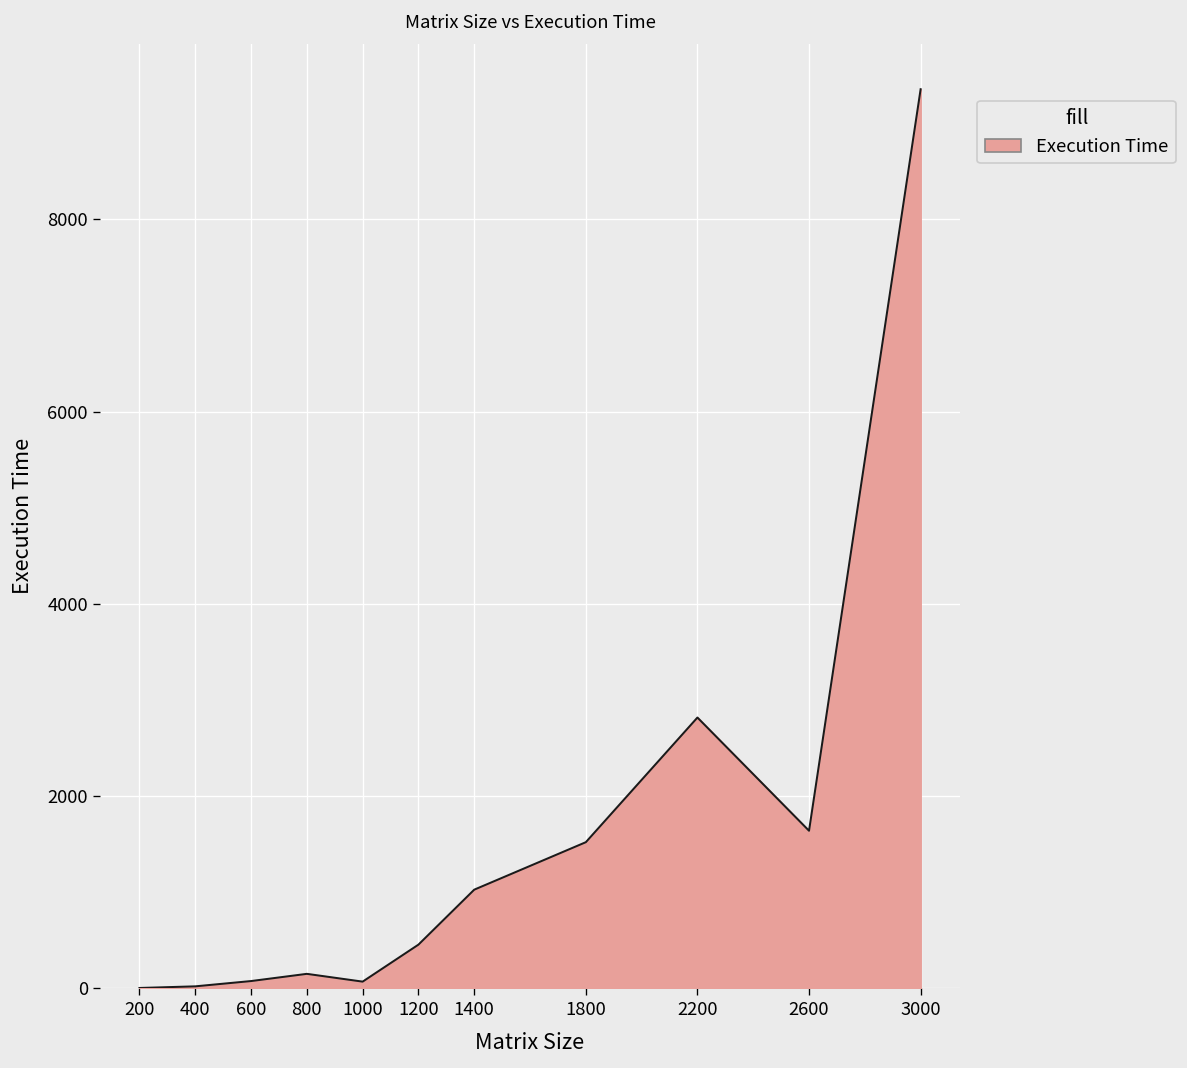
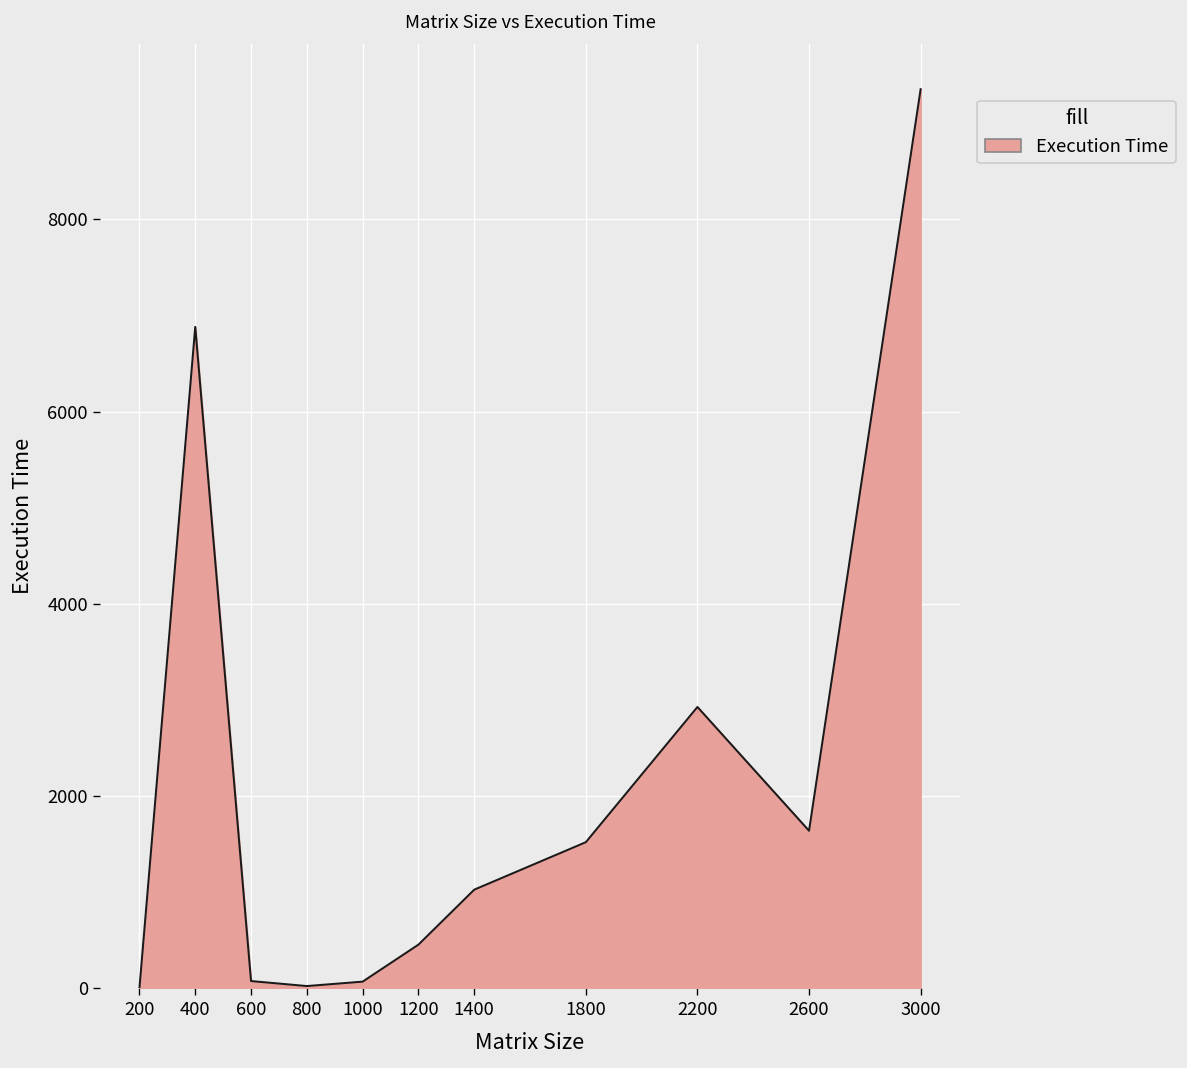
400: 0 -> 6900
800: 100 -> 0
2200: 2800 -> 2900
